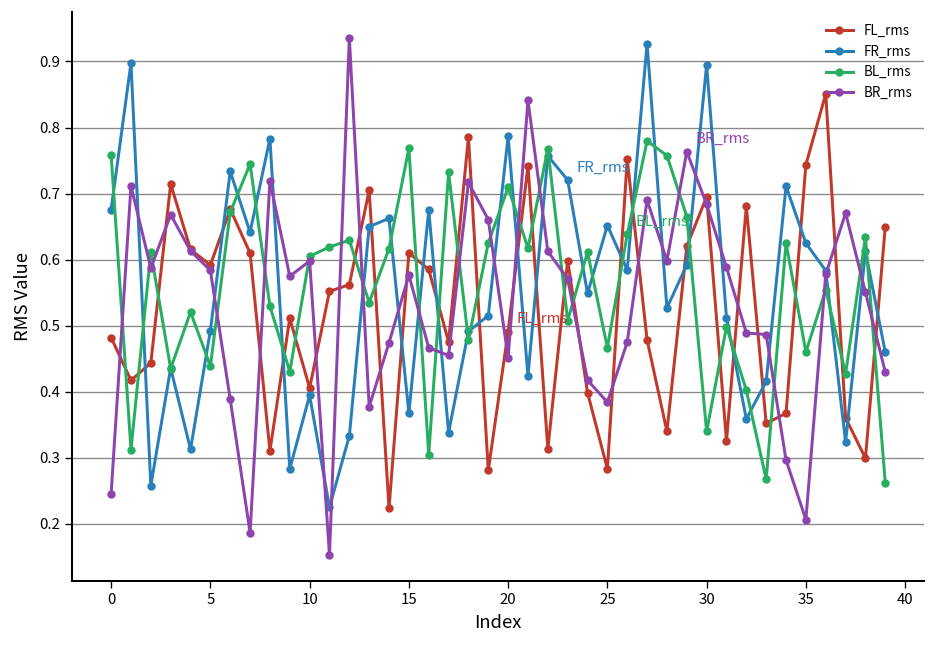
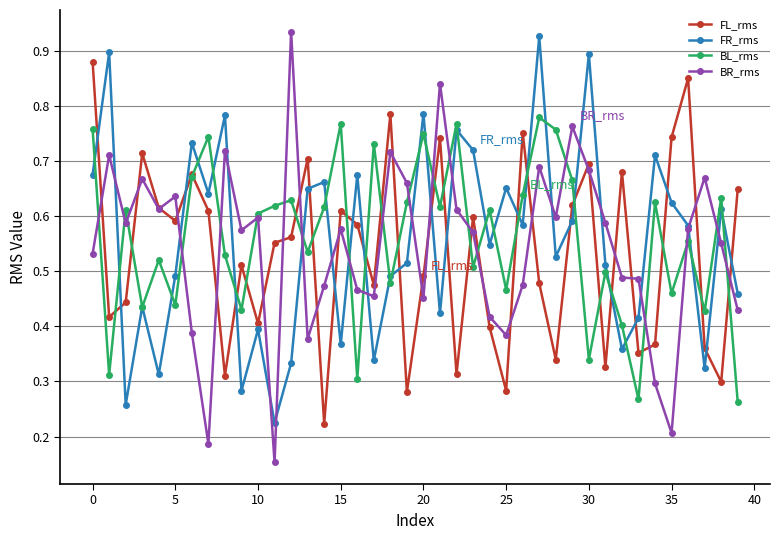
FL_rms, 0: 0.48 -> 0.88
BR_rms, 0: 0.25 -> 0.53
BR_rms, 5: 0.58 -> 0.64
BL_rms, 20: 0.71 -> 0.75
